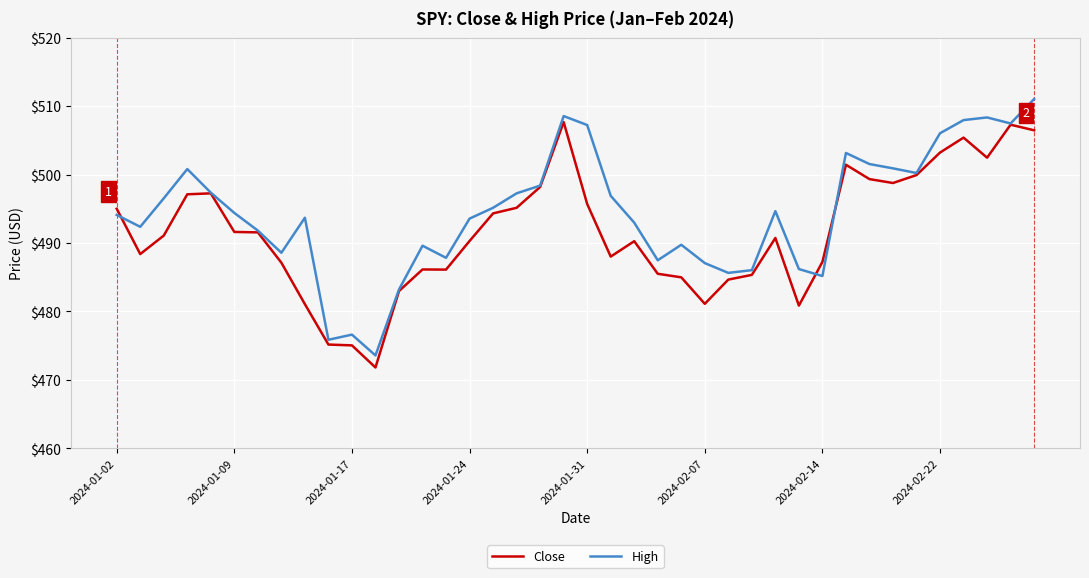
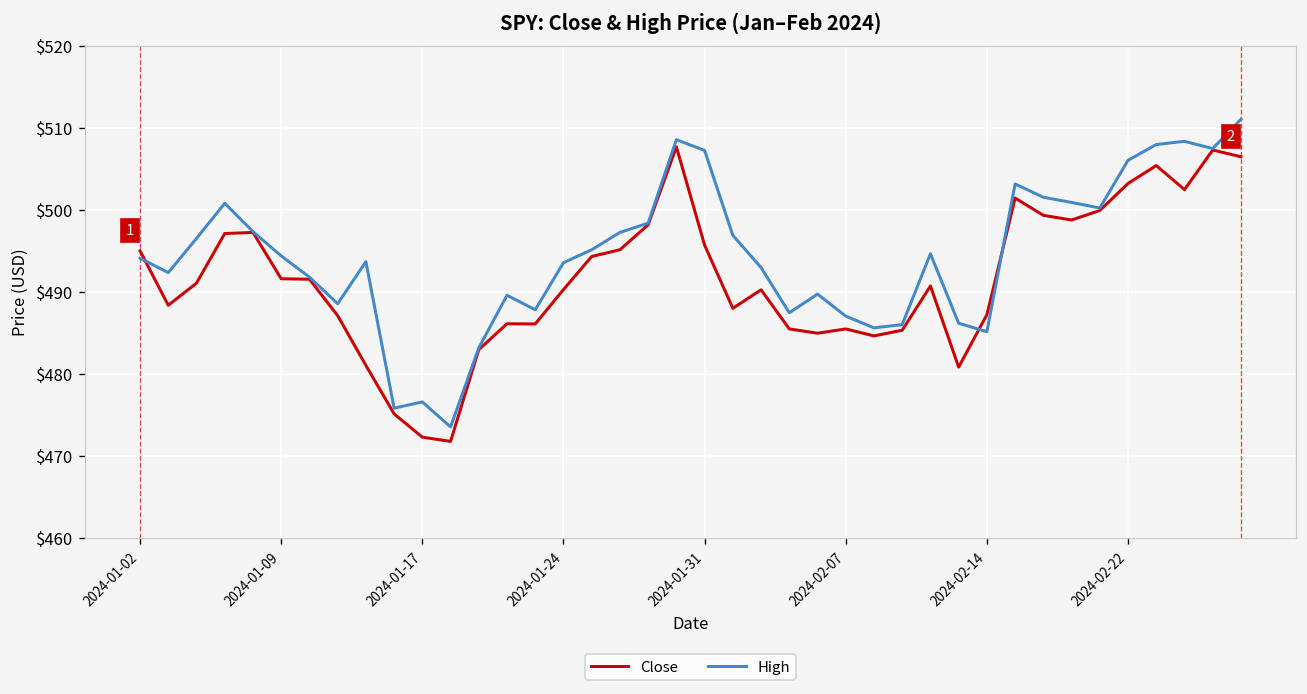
Close, 2024-01-17: $475 -> $472
Close, 2024-02-07: $481 -> $486
